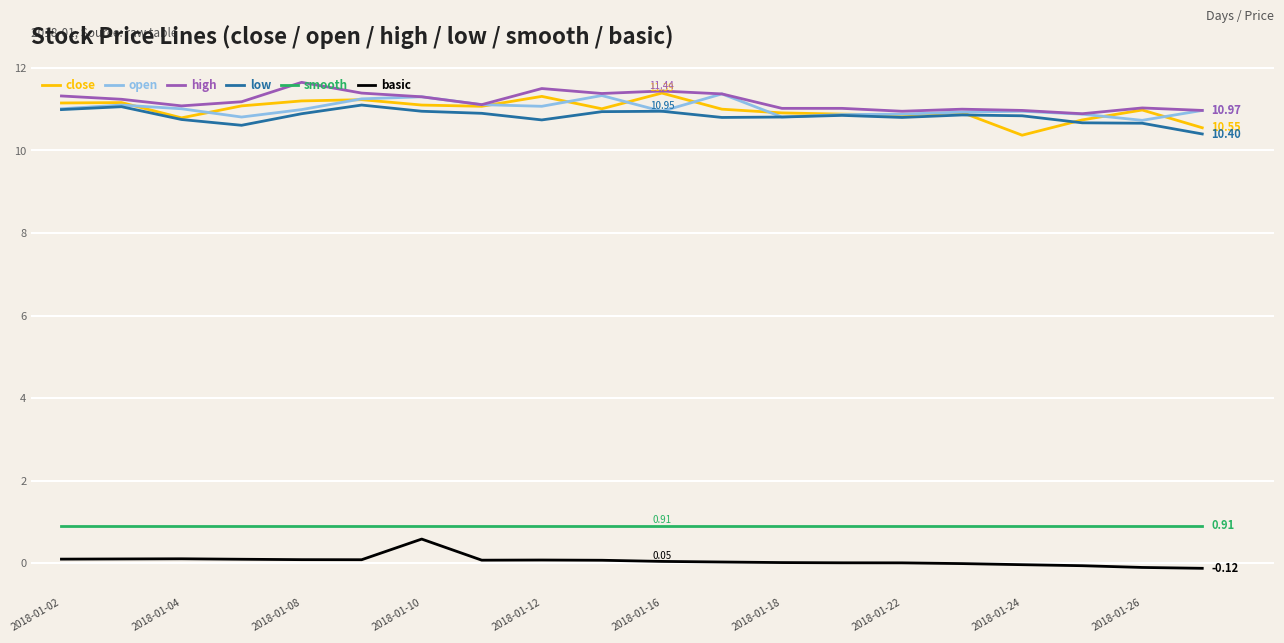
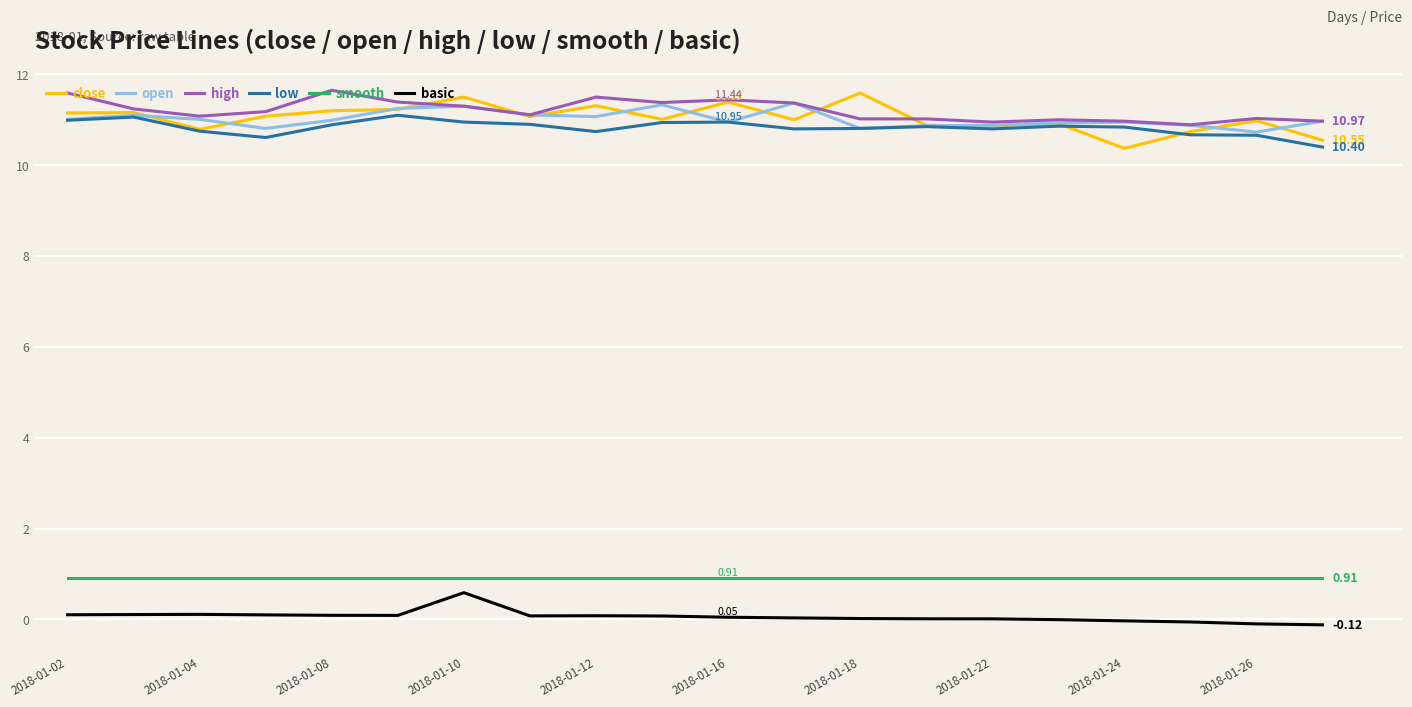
high, 2018-01-02: 11.3 -> 11.6
close, 2018-01-10: 11.1 -> 11.5
close, 2018-01-18: 10.9 -> 11.6
